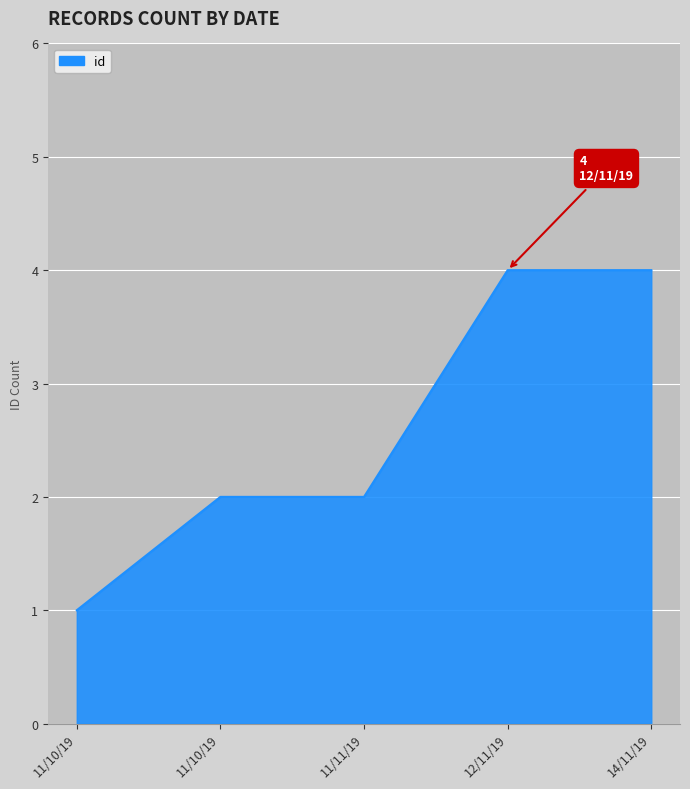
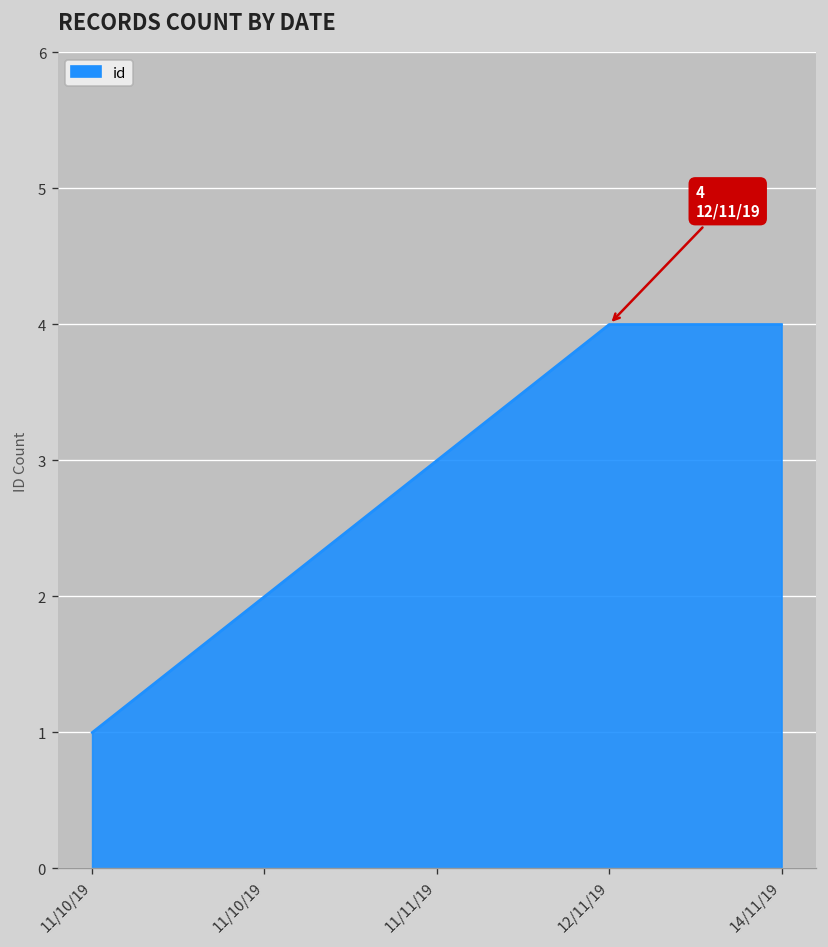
11/11/19: 2 -> 3
